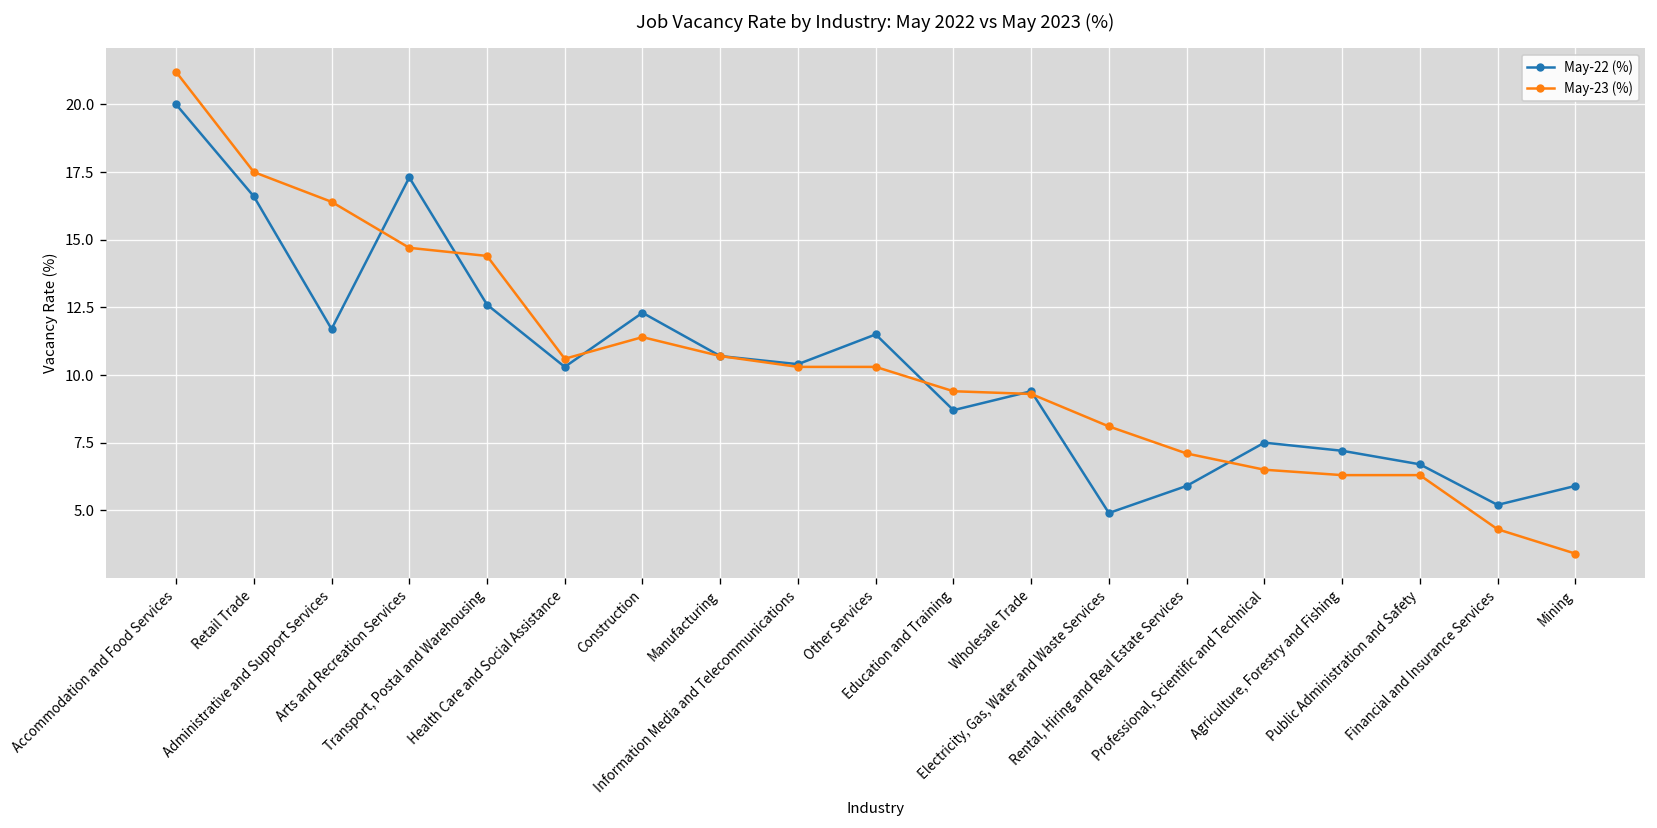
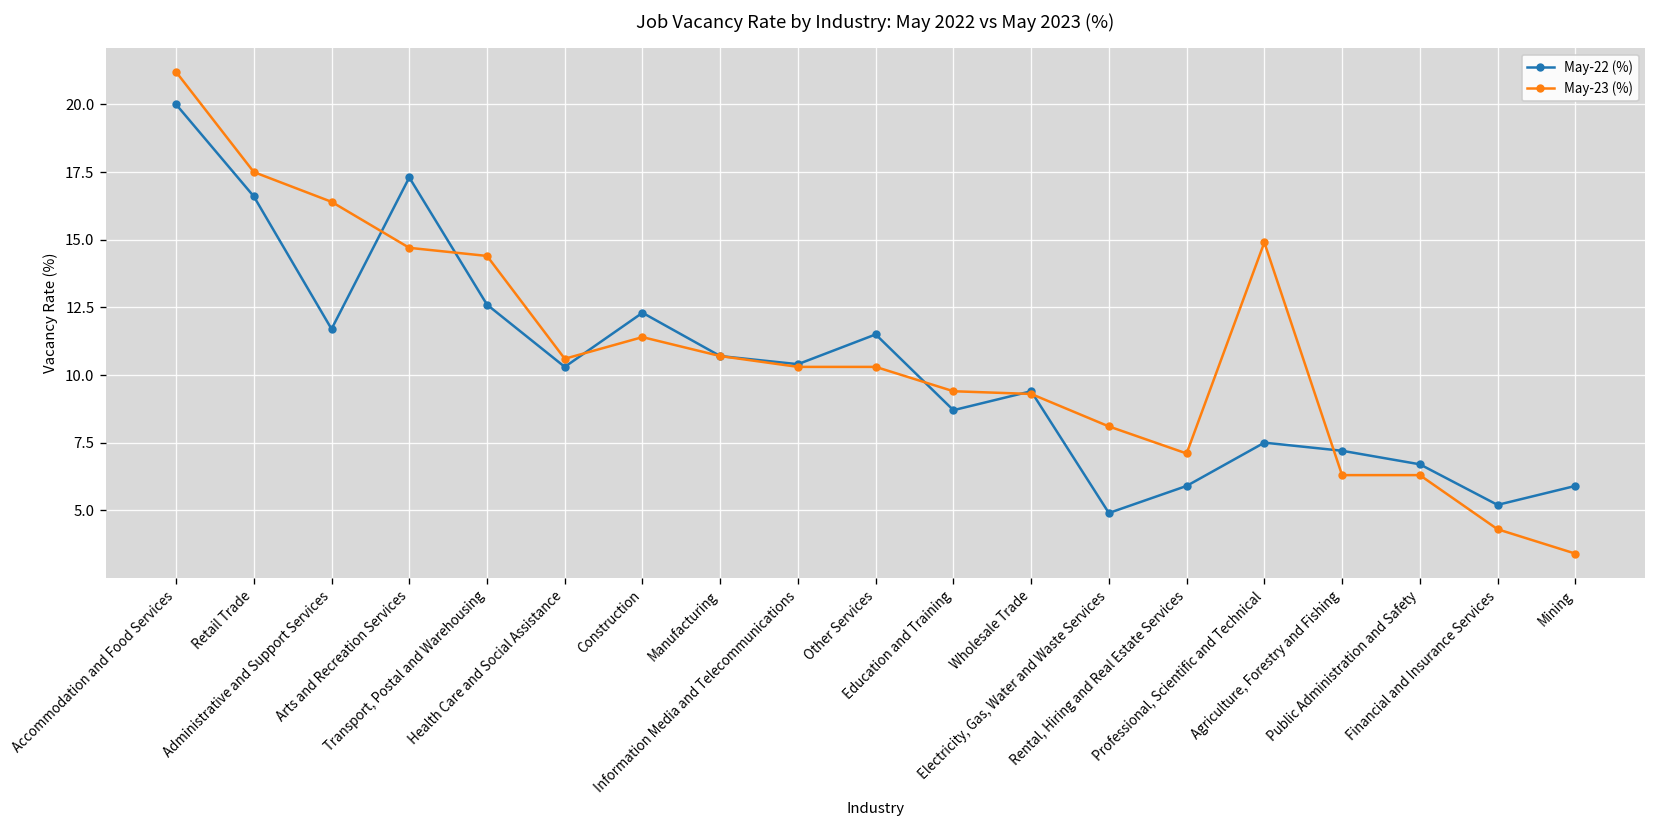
May-23 (%), Professional, Scientific and Technical: 6.5 -> 14.9
